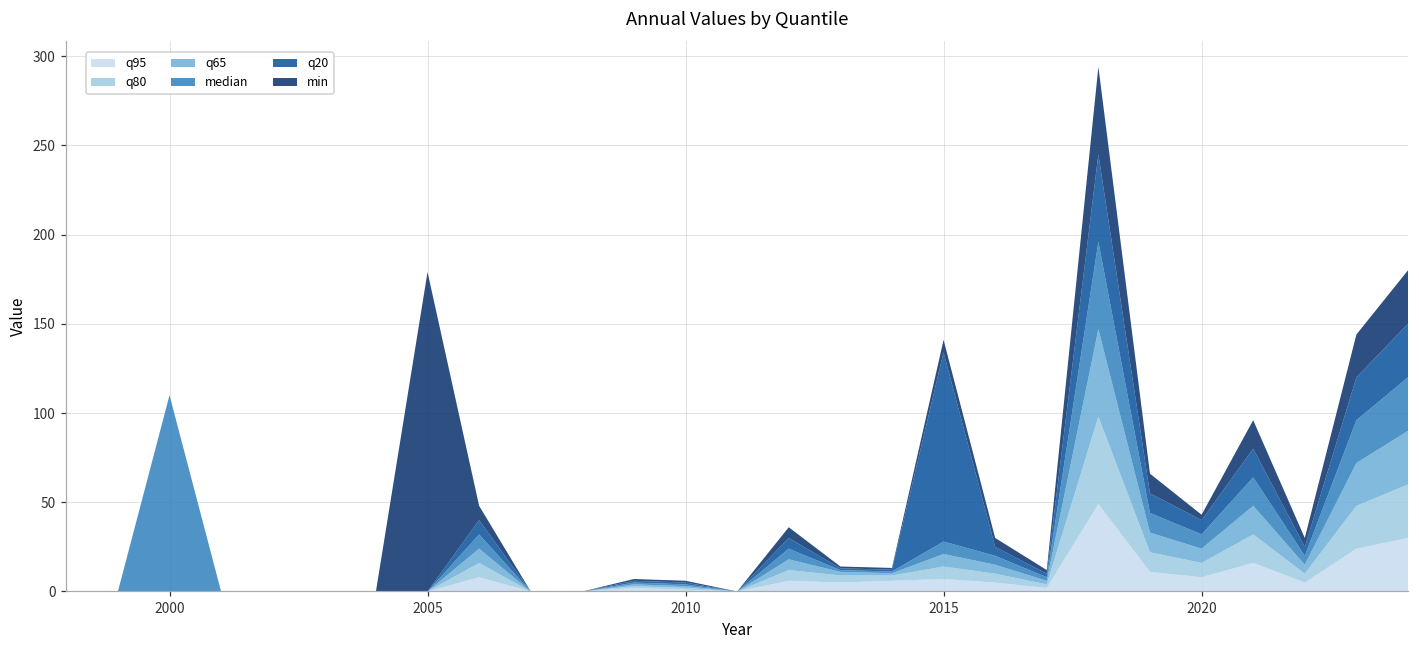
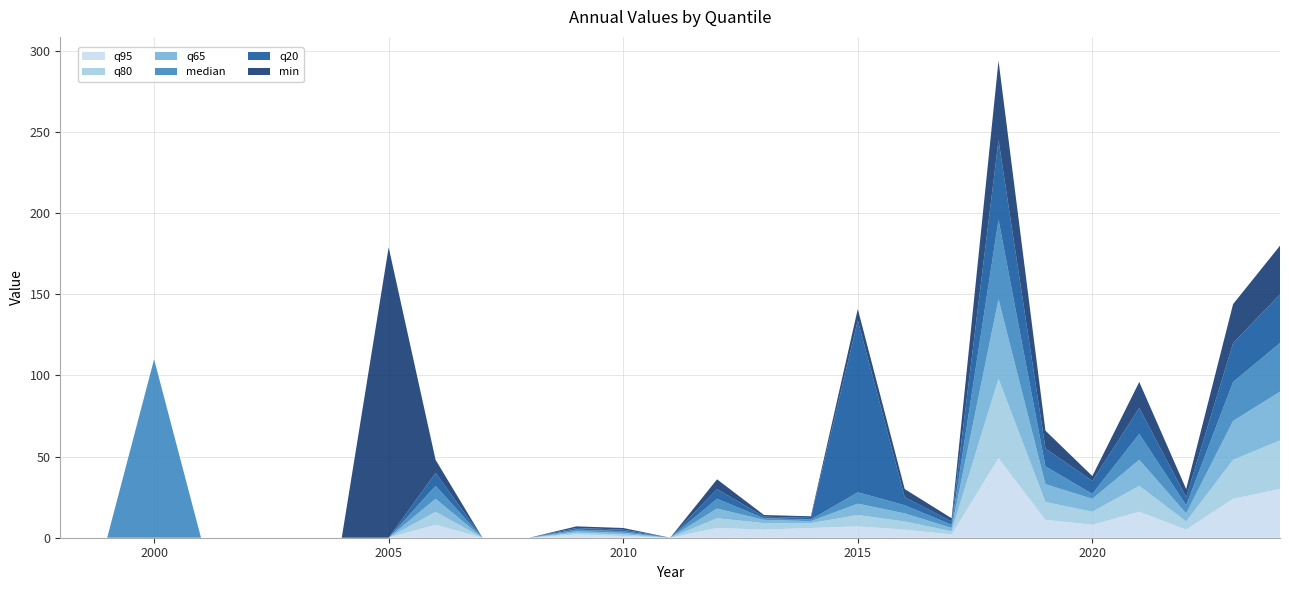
median, 2020: 8 -> 3
